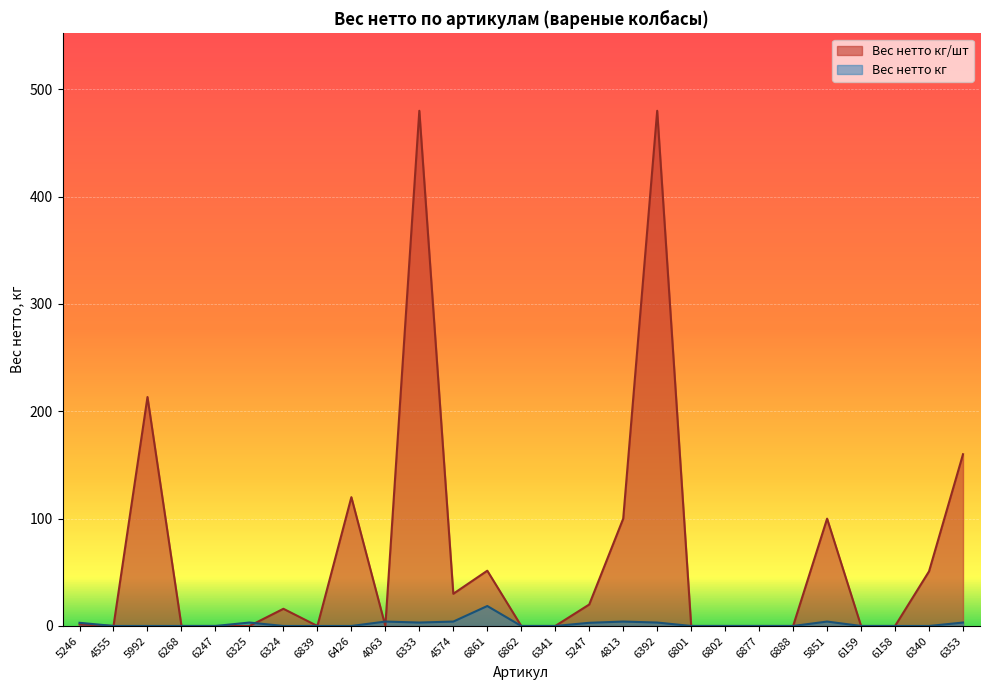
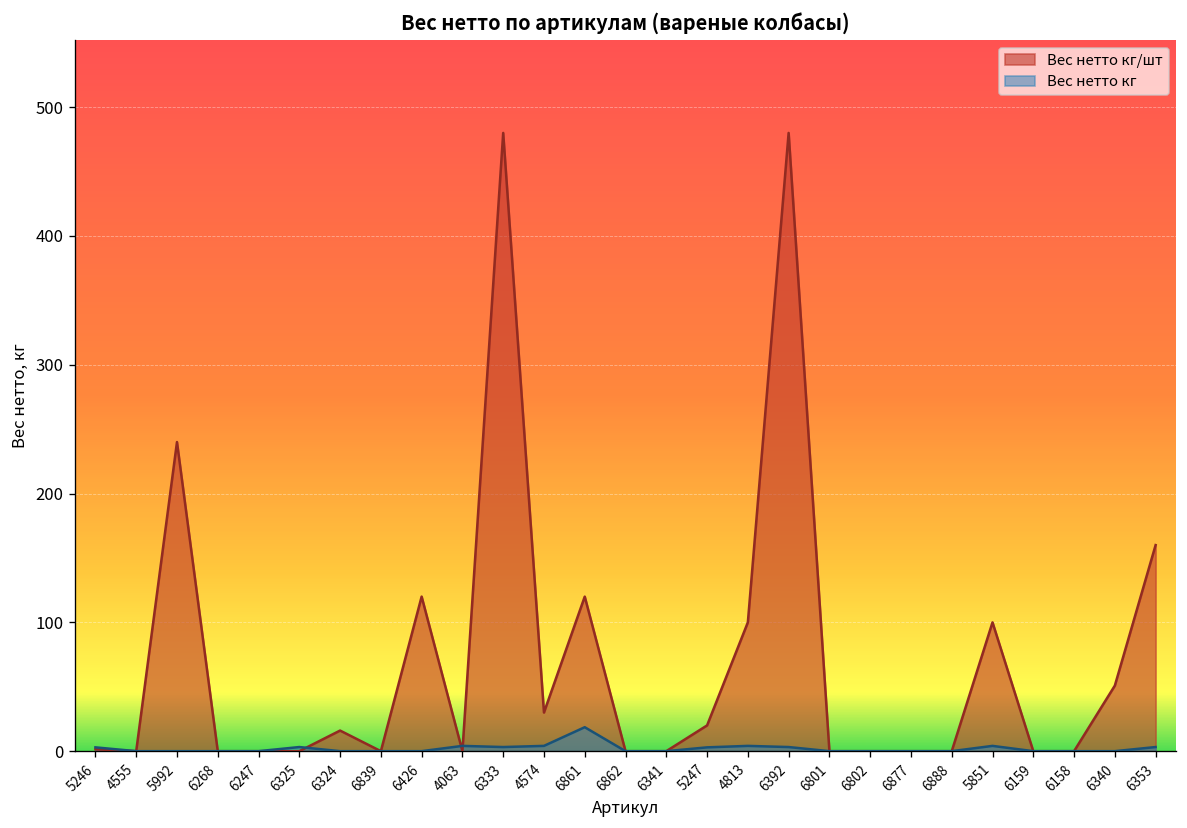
Вес нетто кг/шт, 5992: 213 -> 240
Вес нетто кг/шт, 6861: 52 -> 120
